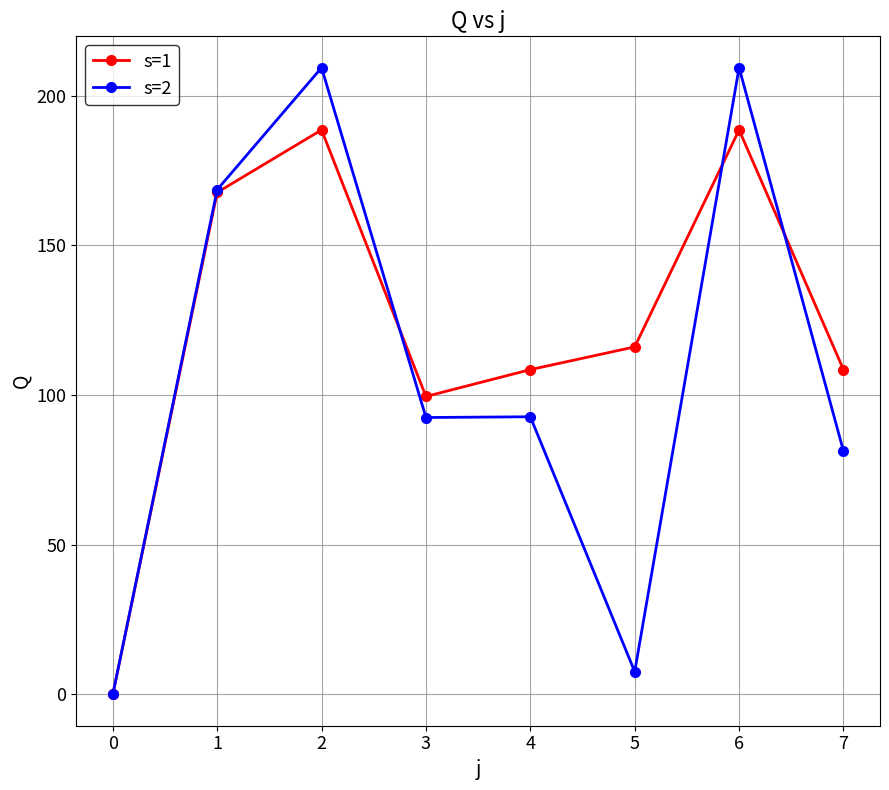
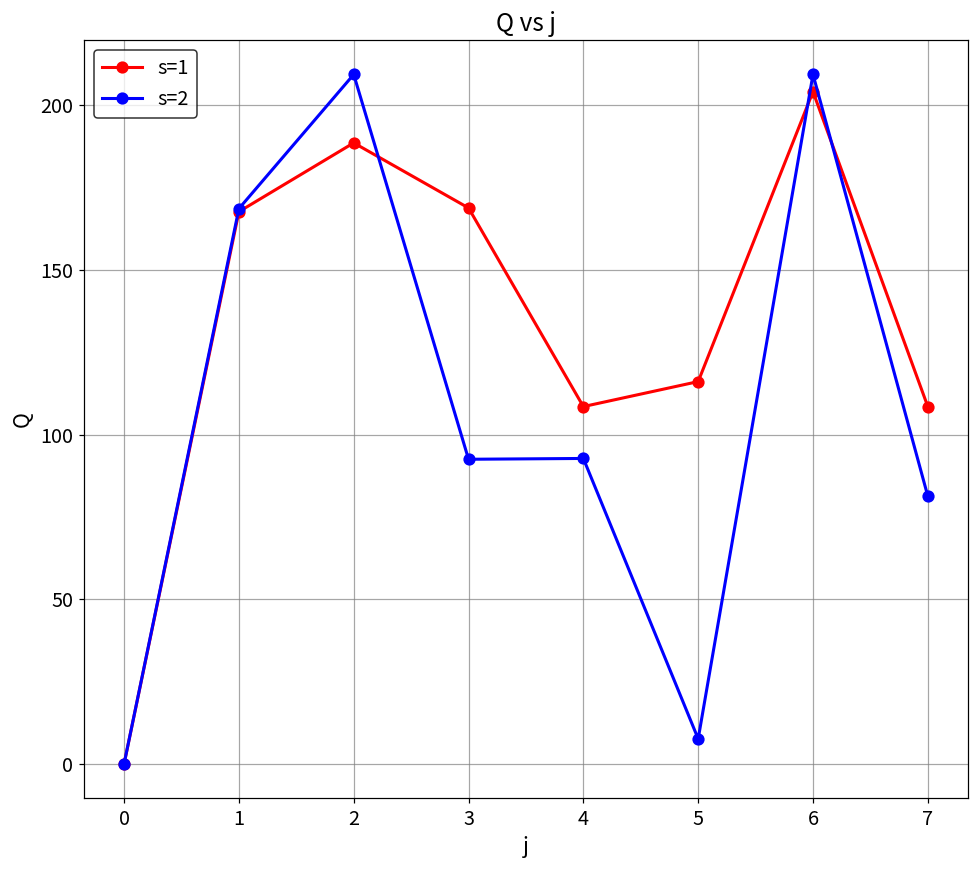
s=1, 3: 100 -> 169
s=1, 6: 189 -> 204
